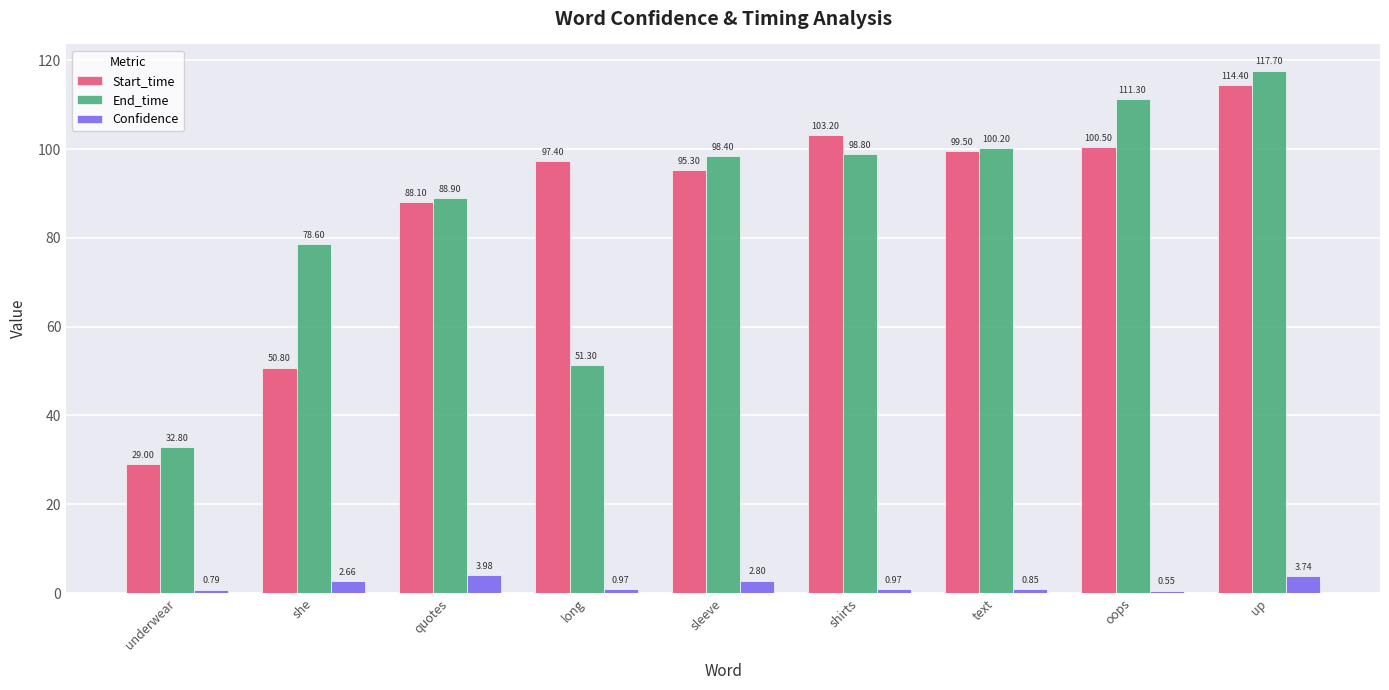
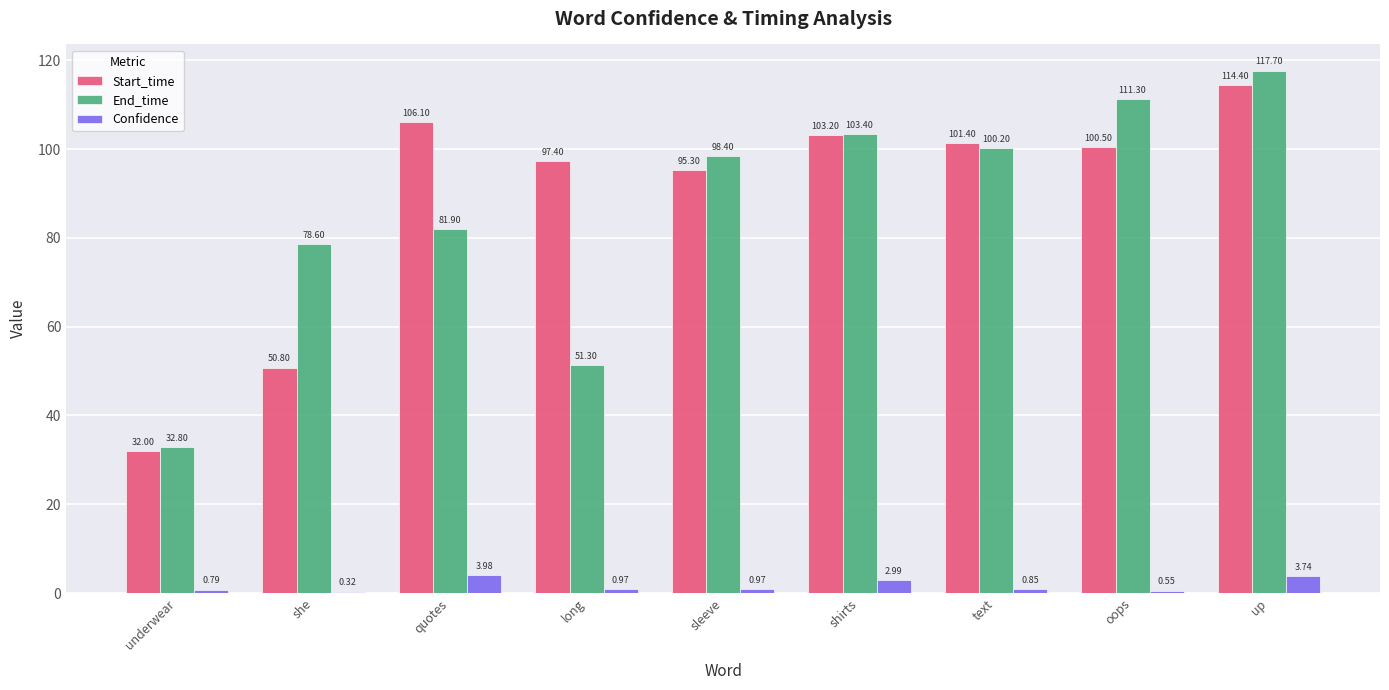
Start_time, underwear: 29.00 -> 32.00
Confidence, she: 2.66 -> 0.32
Start_time, quotes: 88.10 -> 106.10
End_time, quotes: 88.90 -> 81.90
Confidence, sleeve: 2.80 -> 0.97
End_time, shirts: 98.80 -> 103.40
Confidence, shirts: 0.97 -> 2.99
Start_time, text: 99.50 -> 101.40
